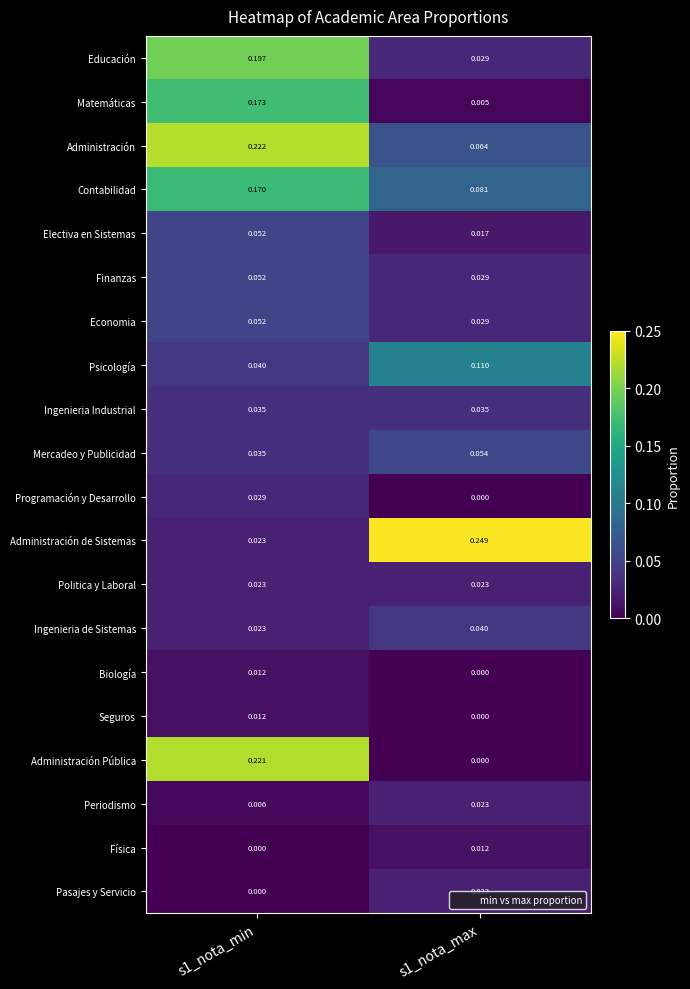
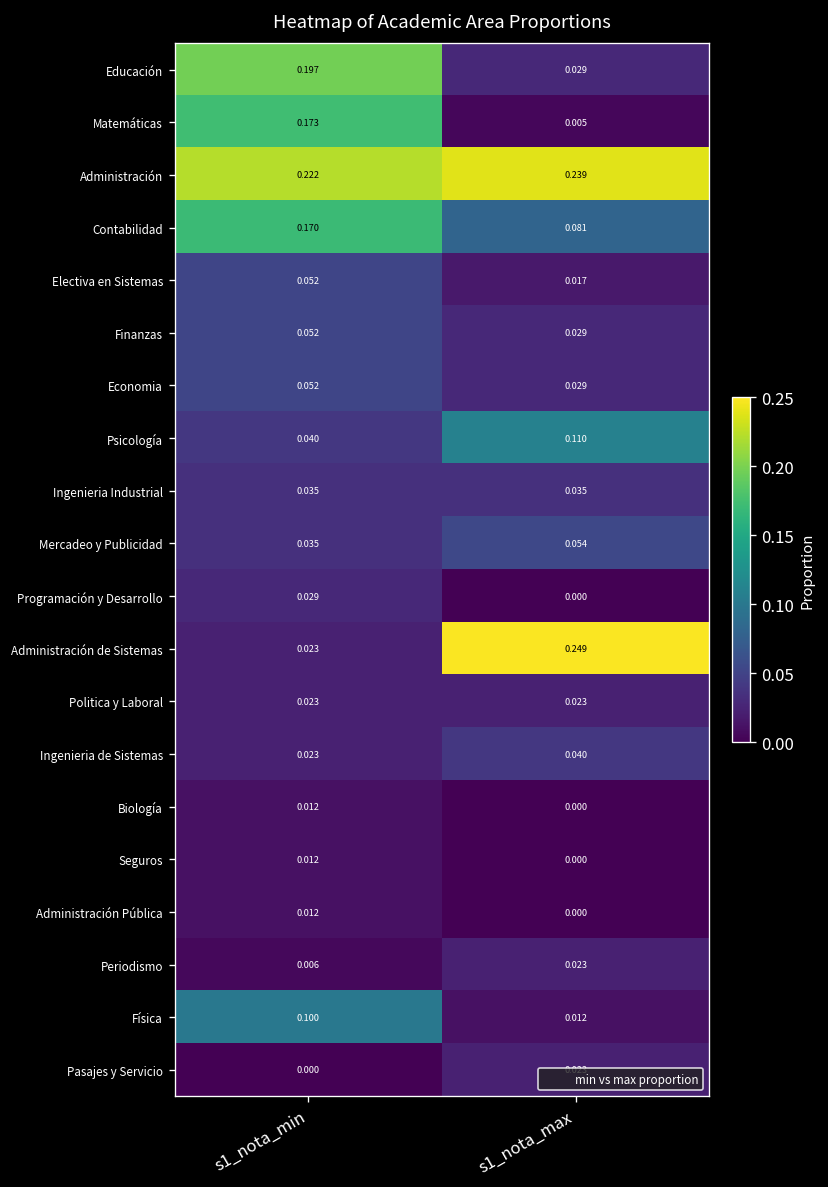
Administración, s1_nota_max: 0.064 -> 0.239
Administración Pública, s1_nota_min: 0.221 -> 0.012
Física, s1_nota_min: 0.000 -> 0.100
